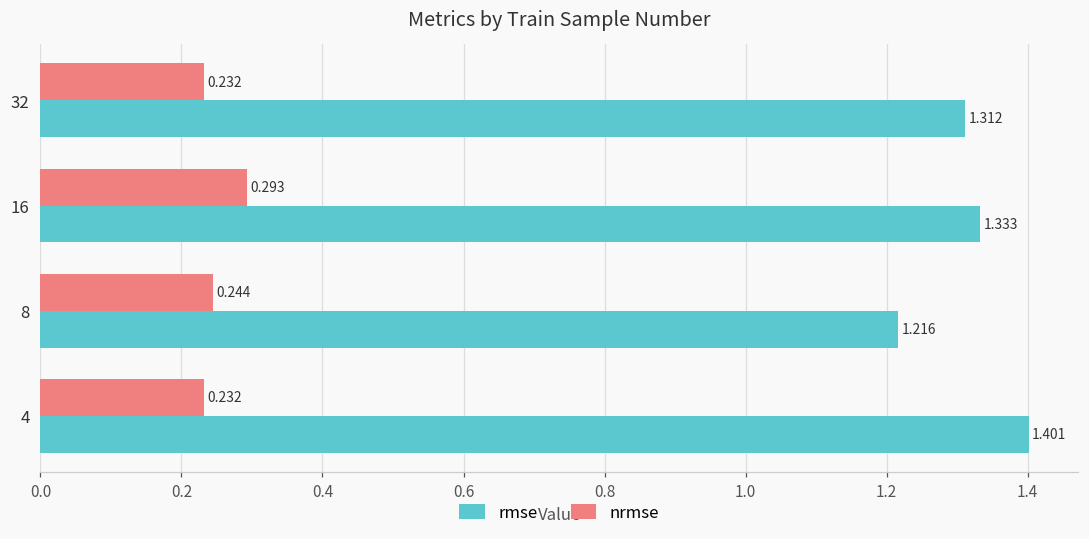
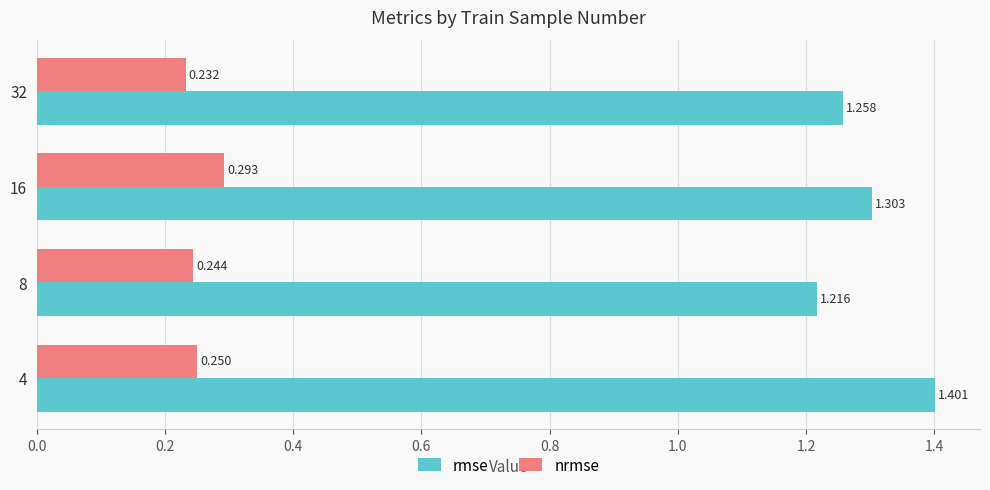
rmse, 32: 1.312 -> 1.258
rmse, 16: 1.333 -> 1.303
nrmse, 4: 0.232 -> 0.250
